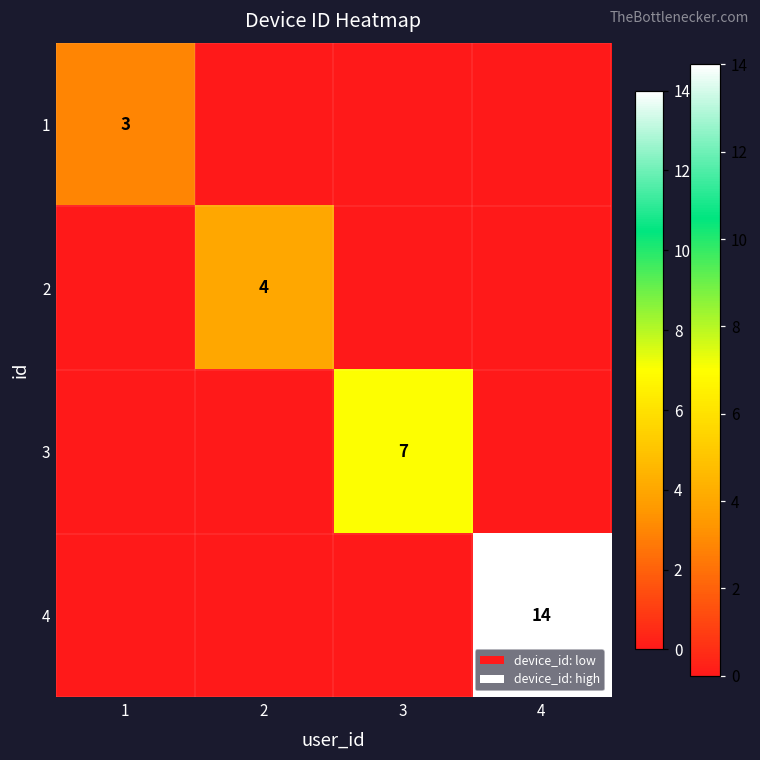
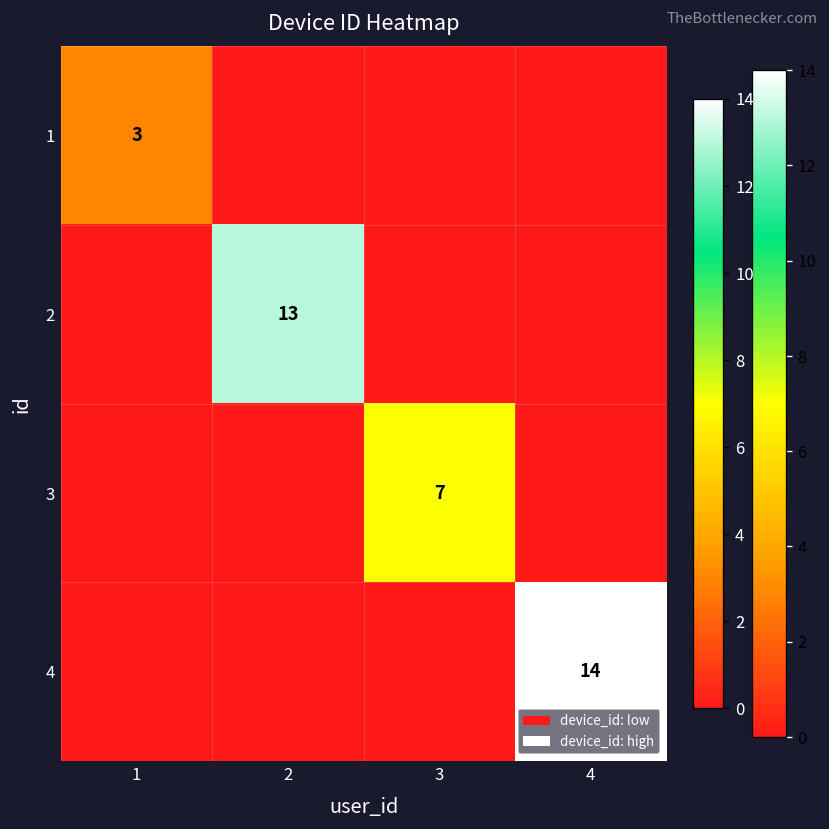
2, 2: 4 -> 13
